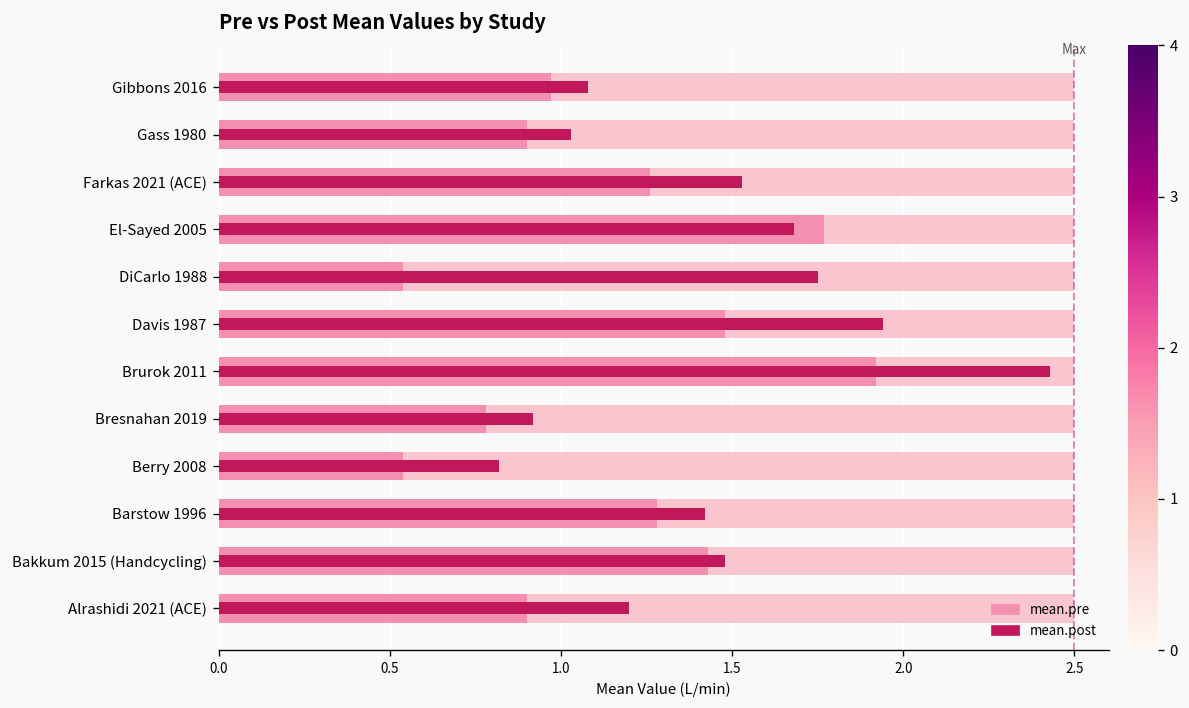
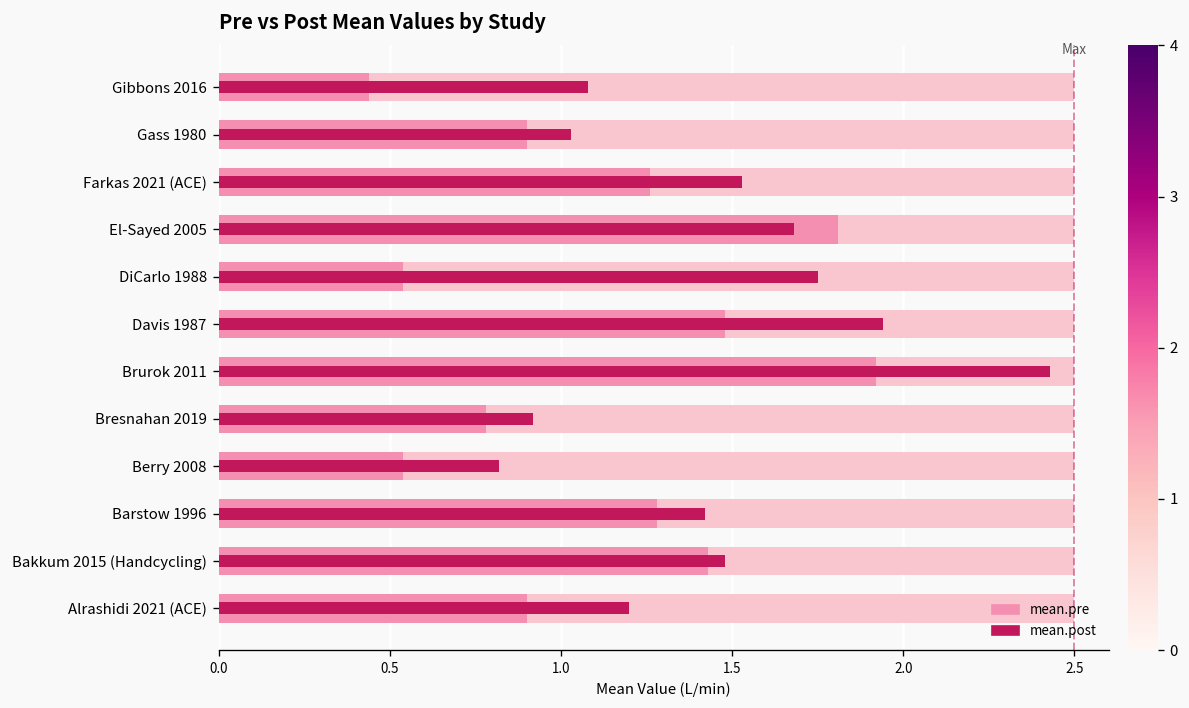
mean.pre, Gibbons 2016: 0.97 -> 0.44
mean.pre, El-Sayed 2005: 1.77 -> 1.81
